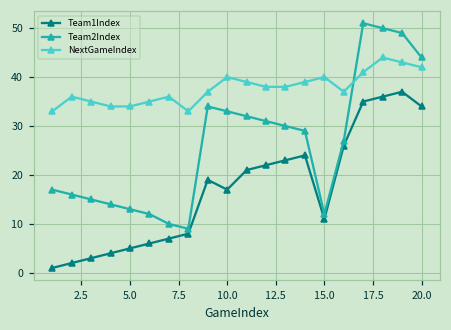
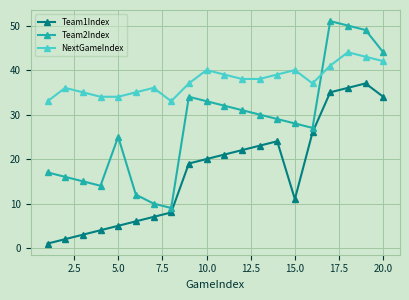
Team2Index, 5.0: 13 -> 25
Team1Index, 10.0: 17 -> 20
Team2Index, 15.0: 12 -> 28
